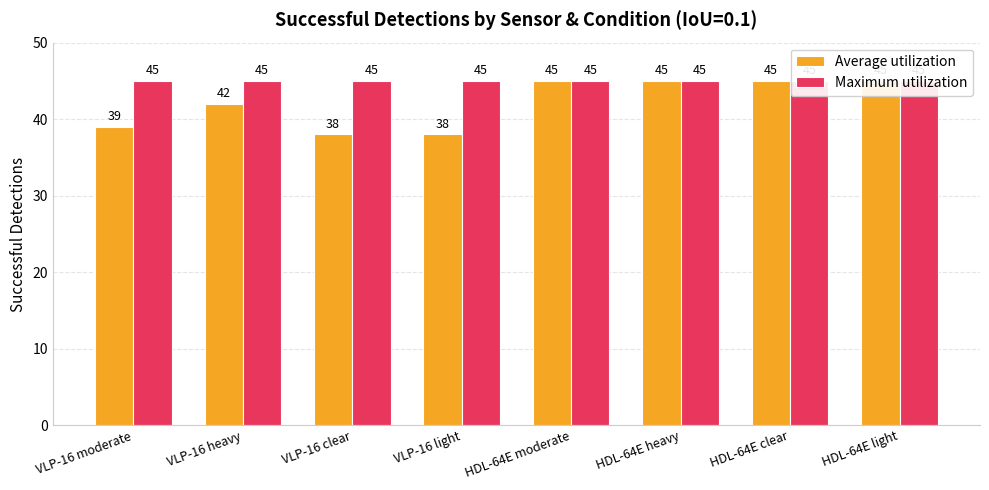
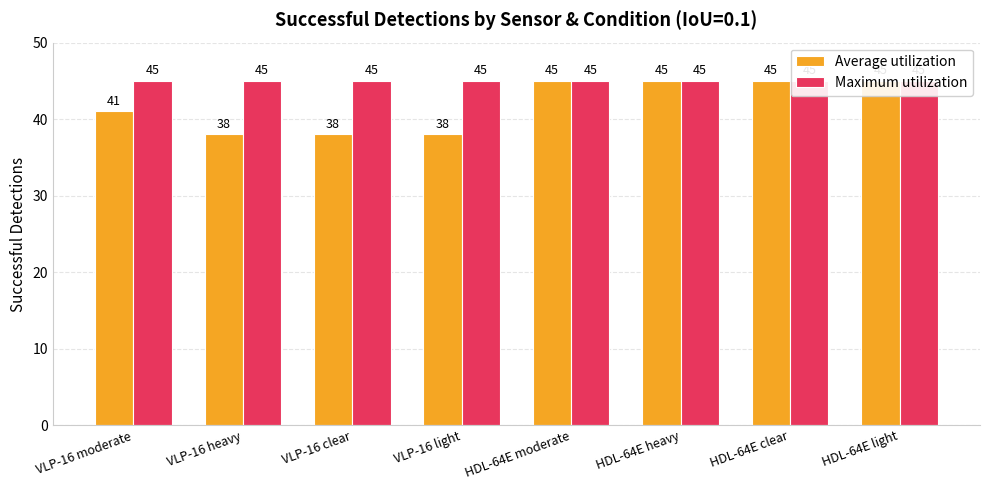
Average utilization, VLP-16 moderate: 39 -> 41
Average utilization, VLP-16 heavy: 42 -> 38
